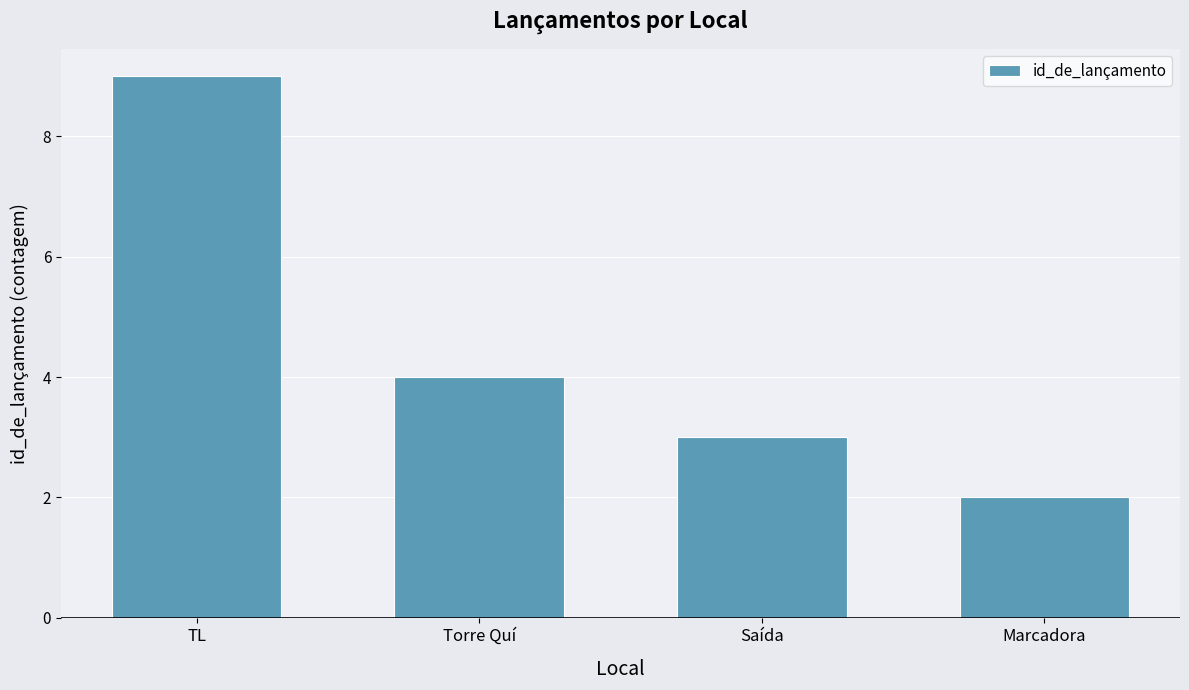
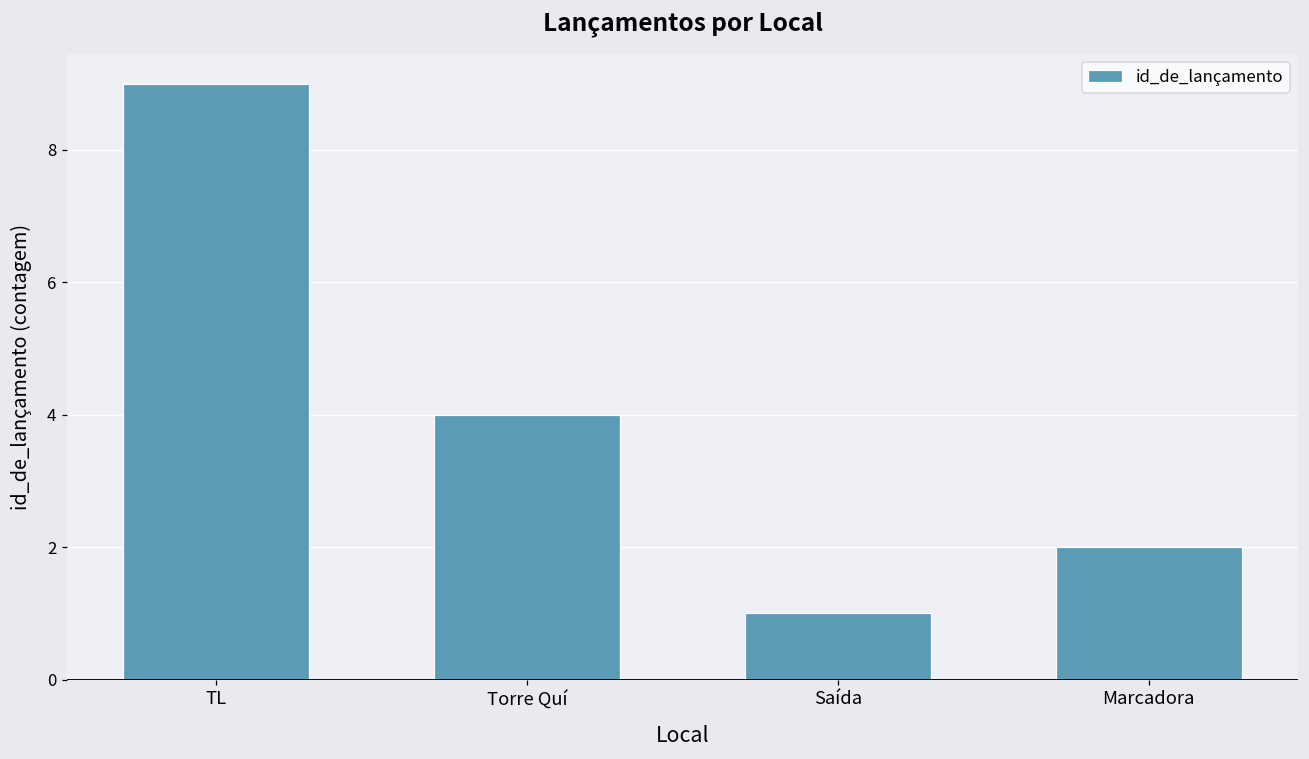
Saída: 3 -> 1
